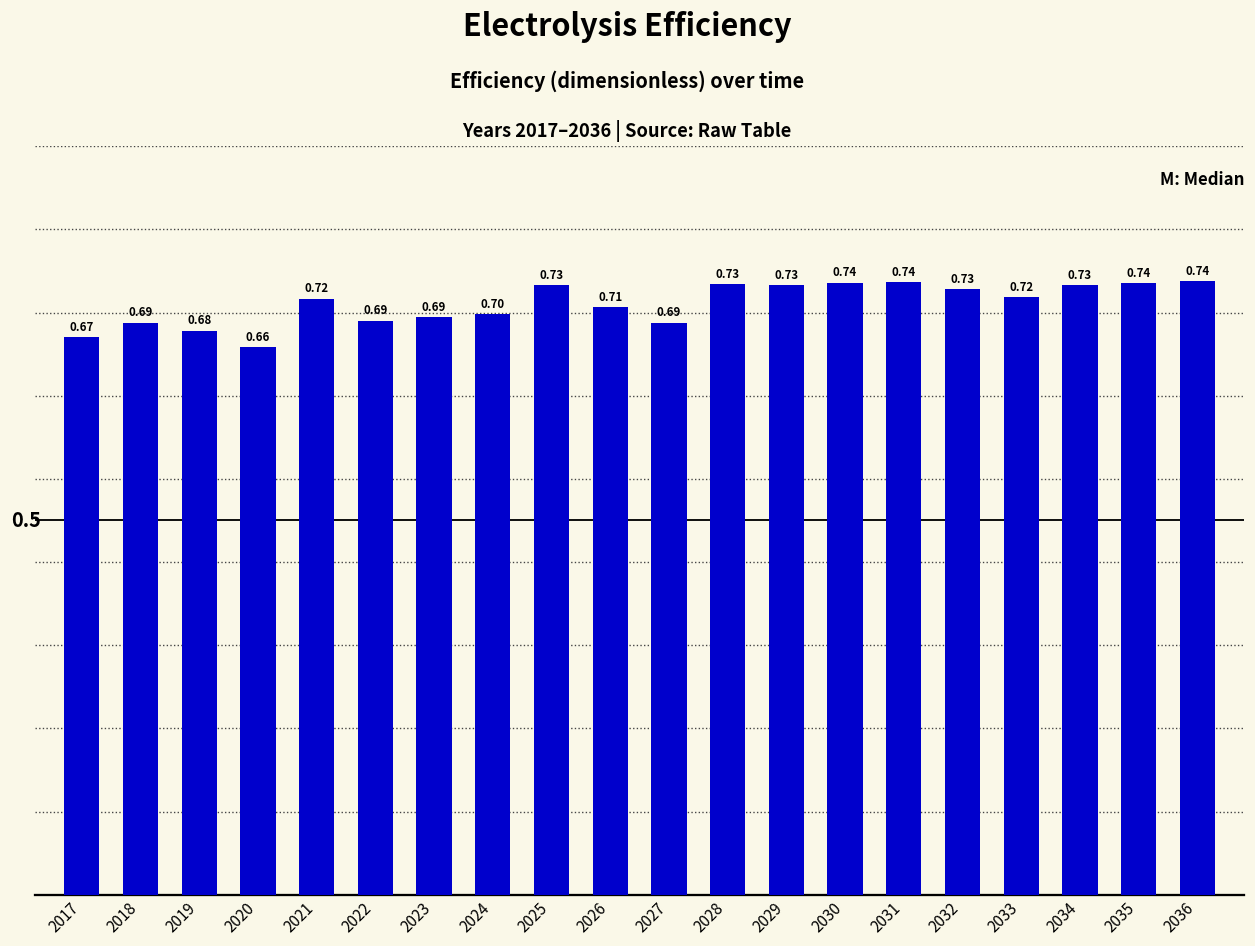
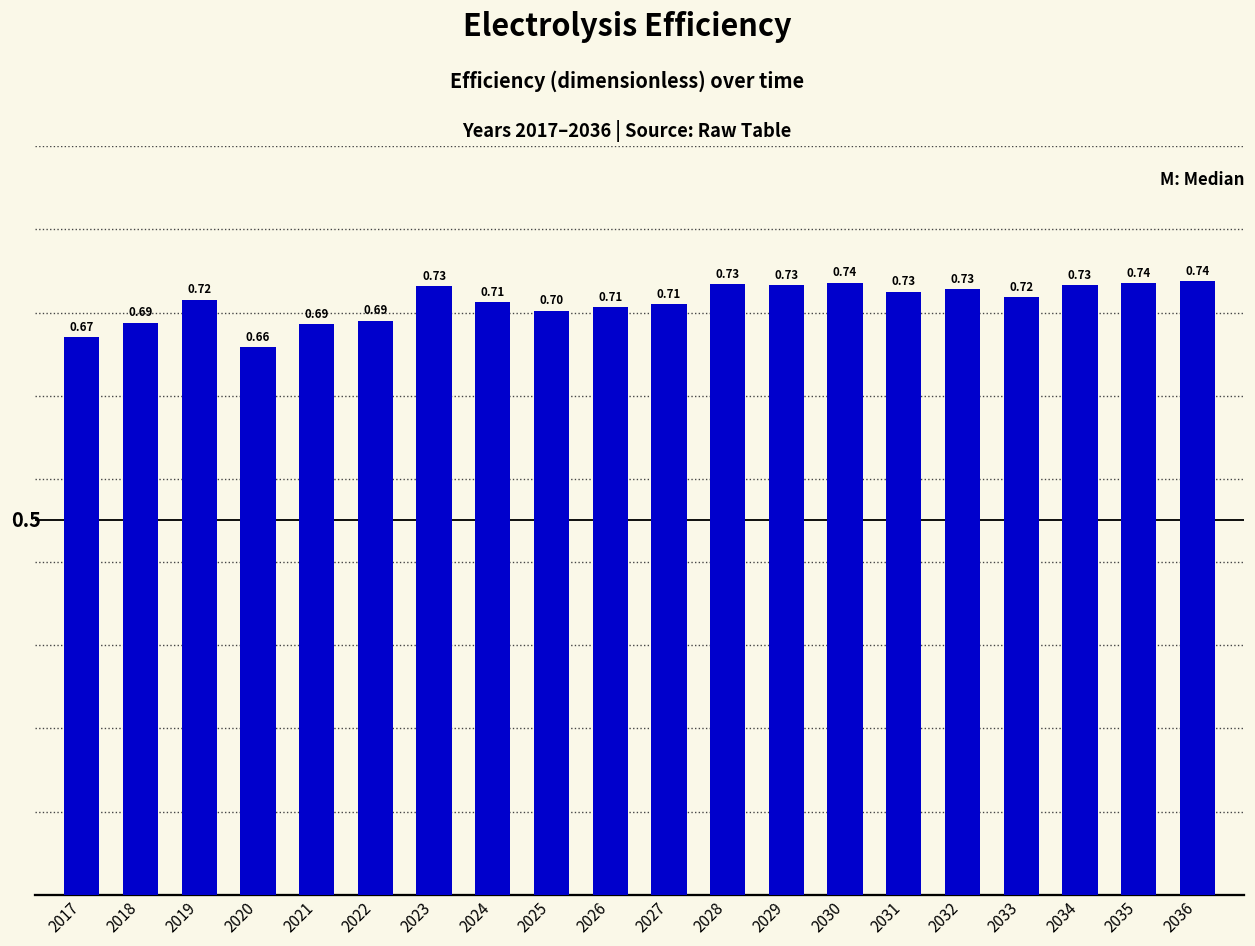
2019: 0.68 -> 0.72
2021: 0.72 -> 0.69
2023: 0.69 -> 0.73
2024: 0.70 -> 0.71
2025: 0.73 -> 0.70
2027: 0.69 -> 0.71
2031: 0.74 -> 0.73
